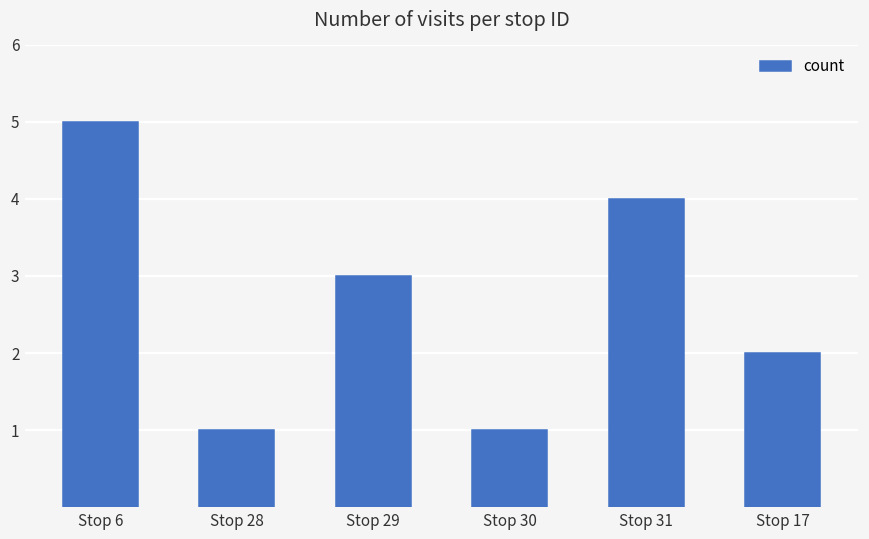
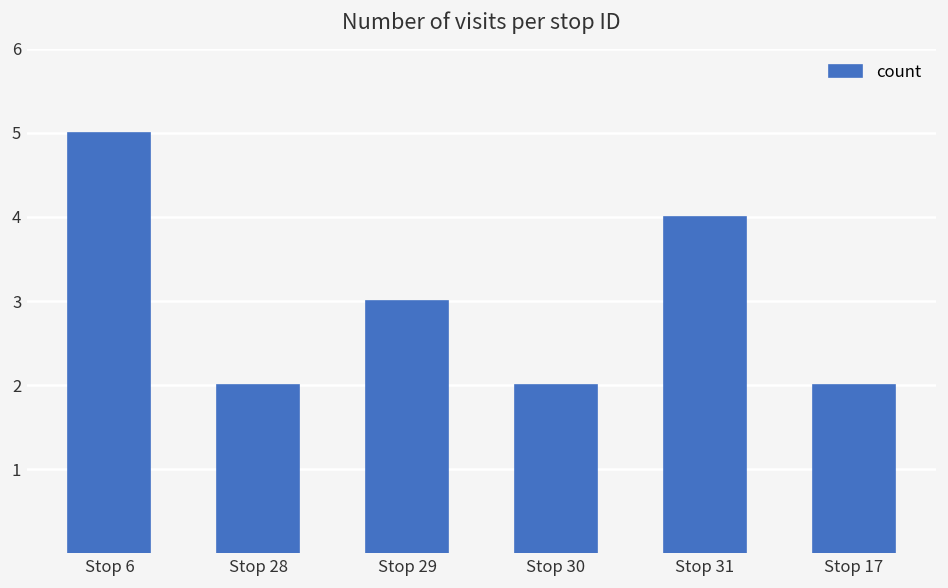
Stop 28: 1 -> 2
Stop 30: 1 -> 2
